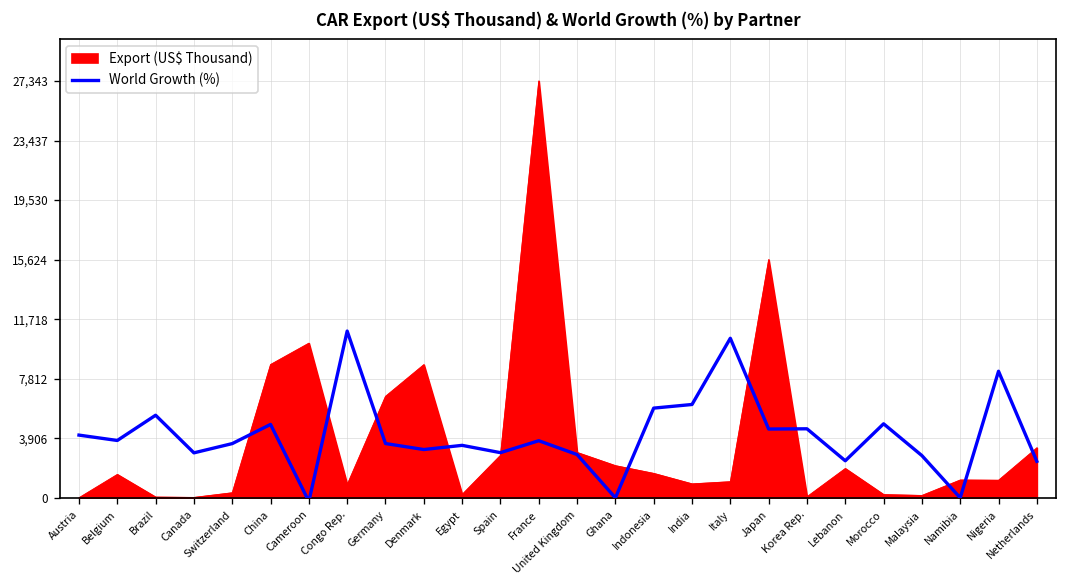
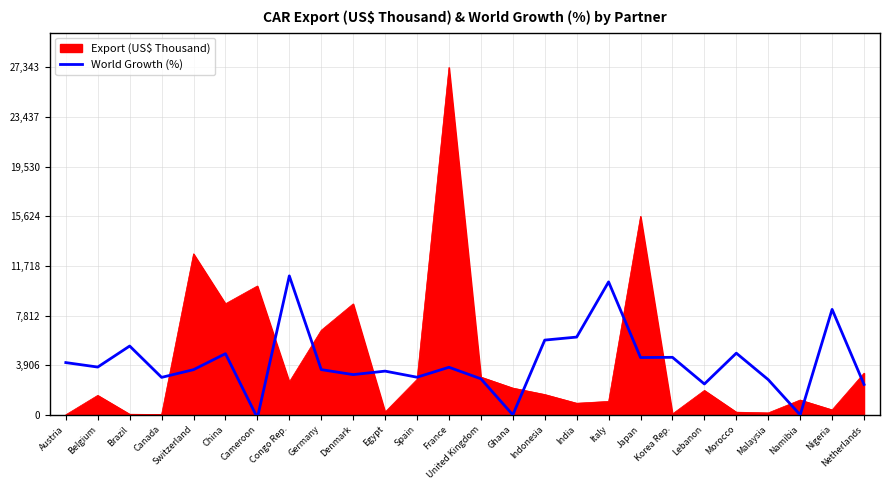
Export (US$ Thousand), Switzerland: 300 -> 12,700
Export (US$ Thousand), Congo Rep.: 900 -> 2,600
Export (US$ Thousand), Nigeria: 1,200 -> 400
